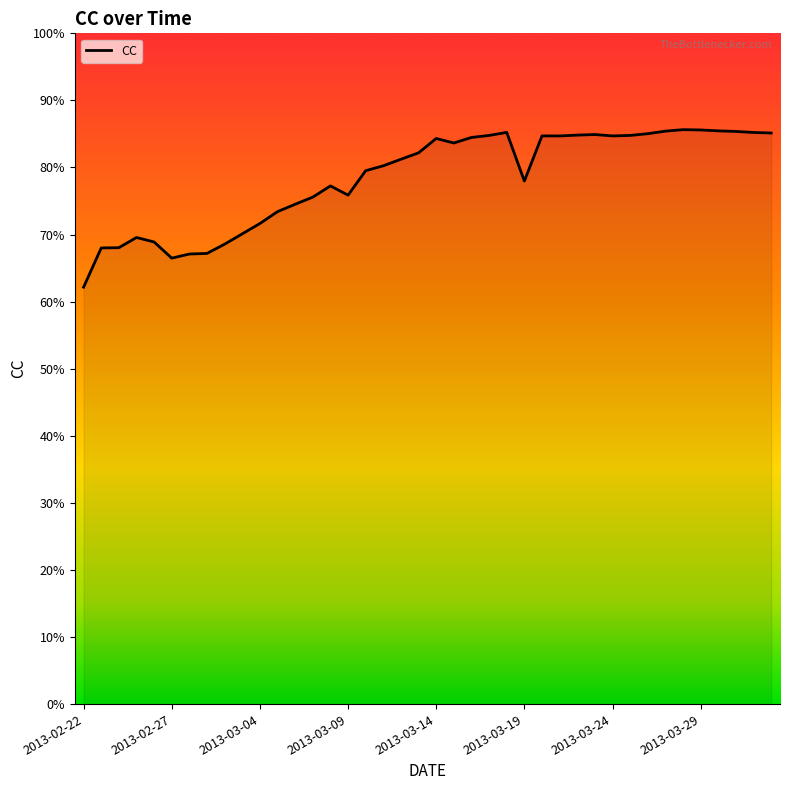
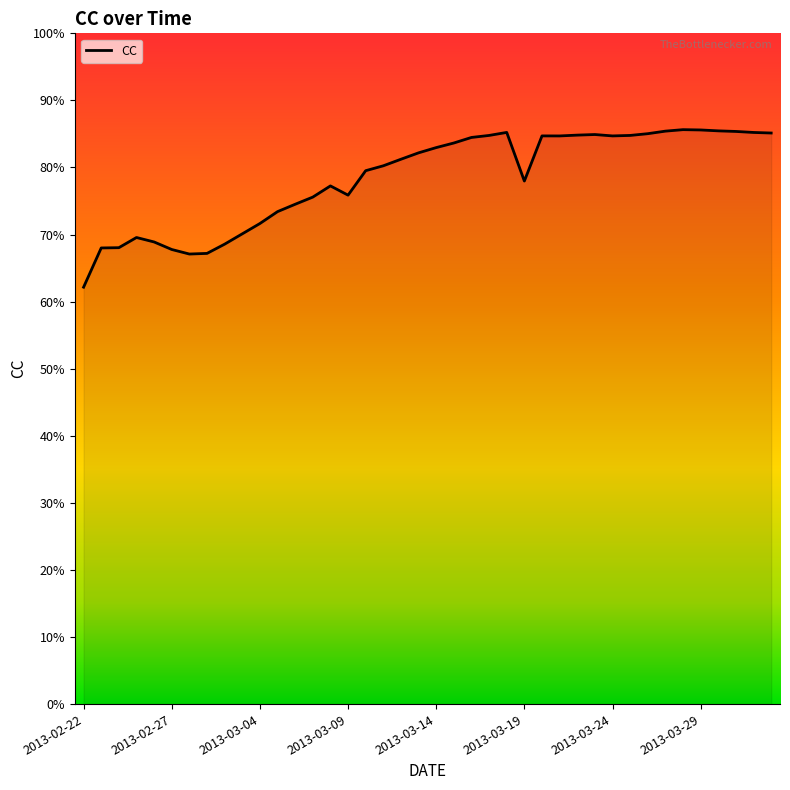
2013-02-27: 66% -> 68%
2013-03-14: 84% -> 83%
